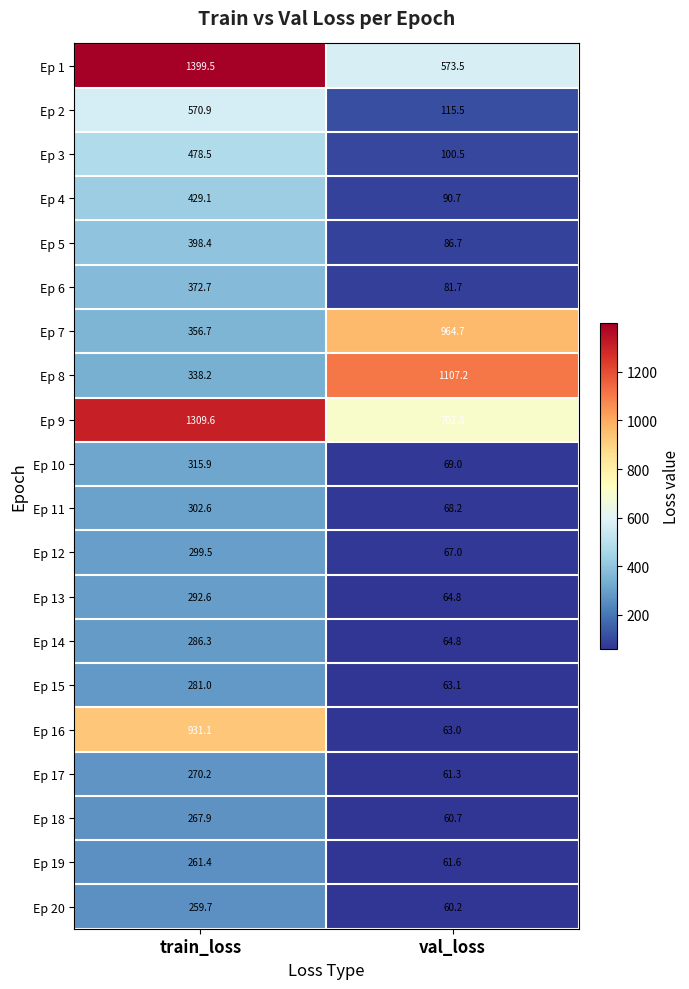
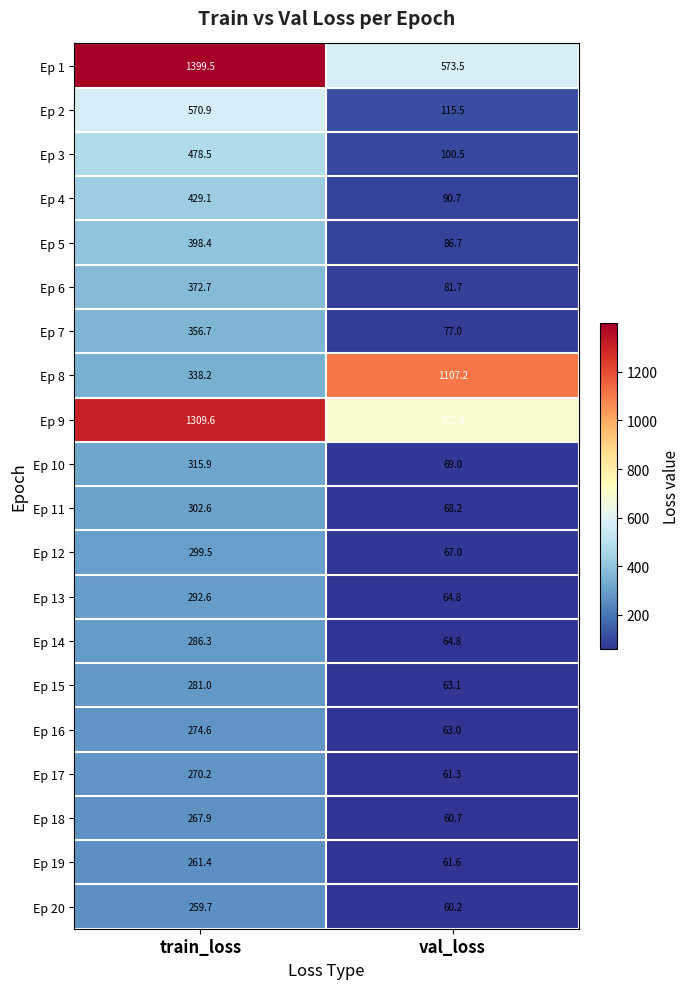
Ep 7, val_loss: 964.7 -> 77.0
Ep 16, train_loss: 931.1 -> 274.6
